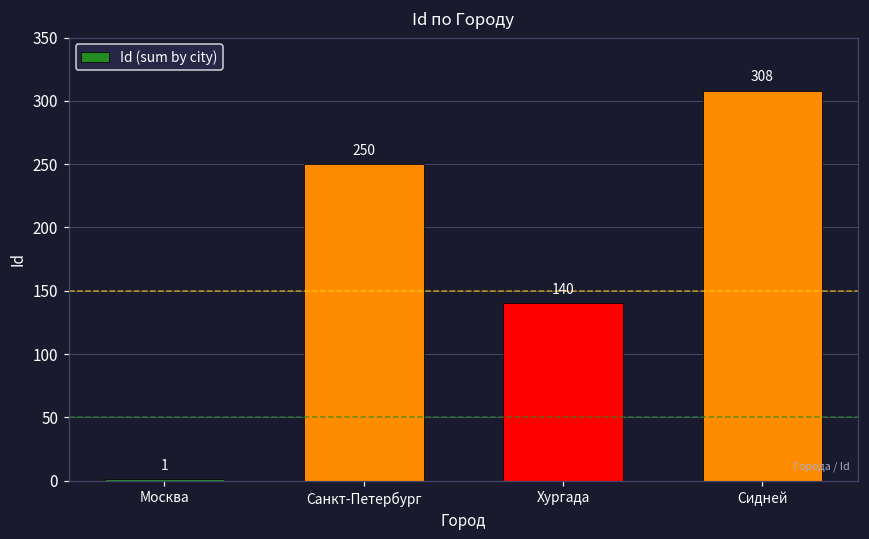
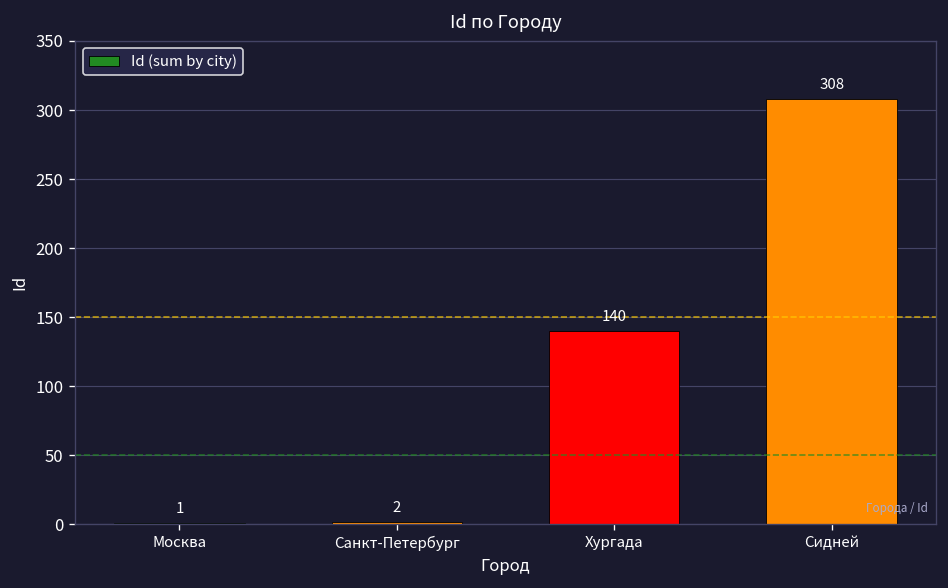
Санкт-Петербург: 250 -> 2
